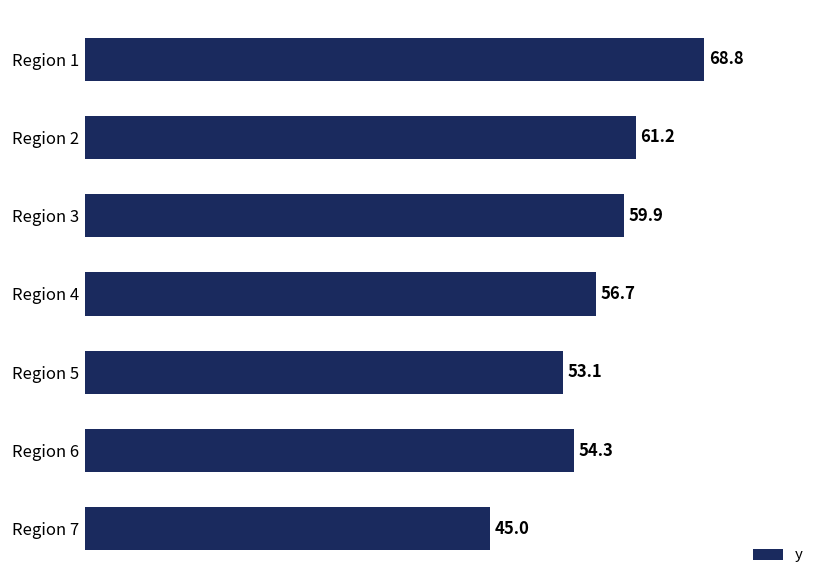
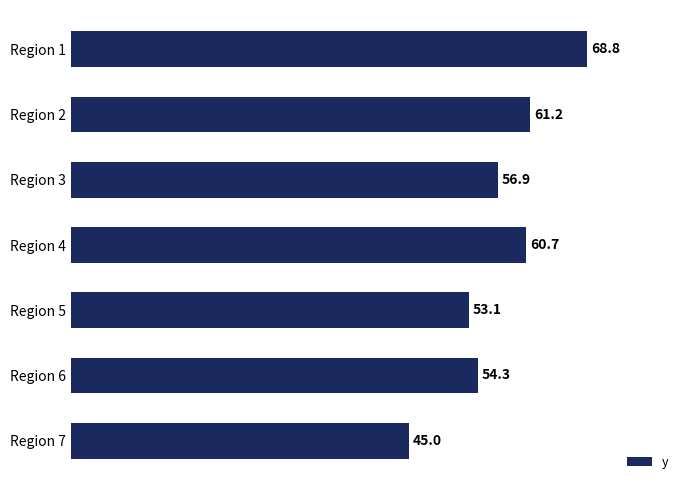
Region 3: 59.9 -> 56.9
Region 4: 56.7 -> 60.7
